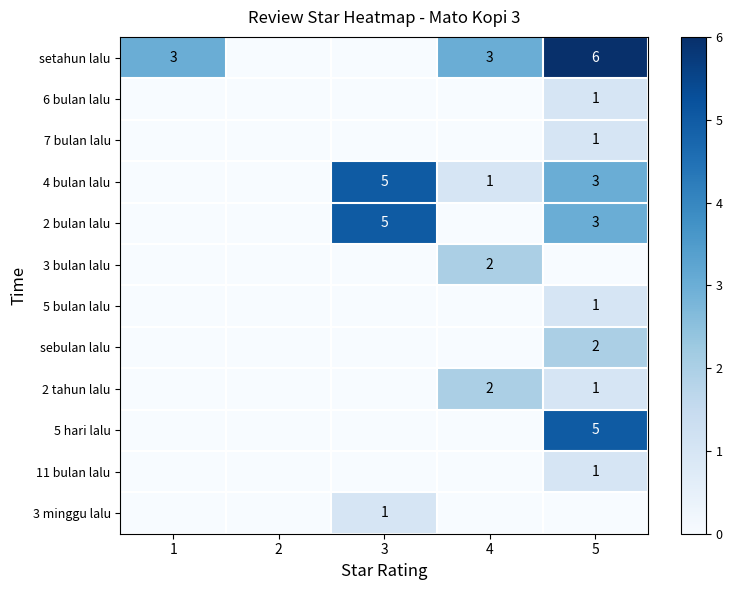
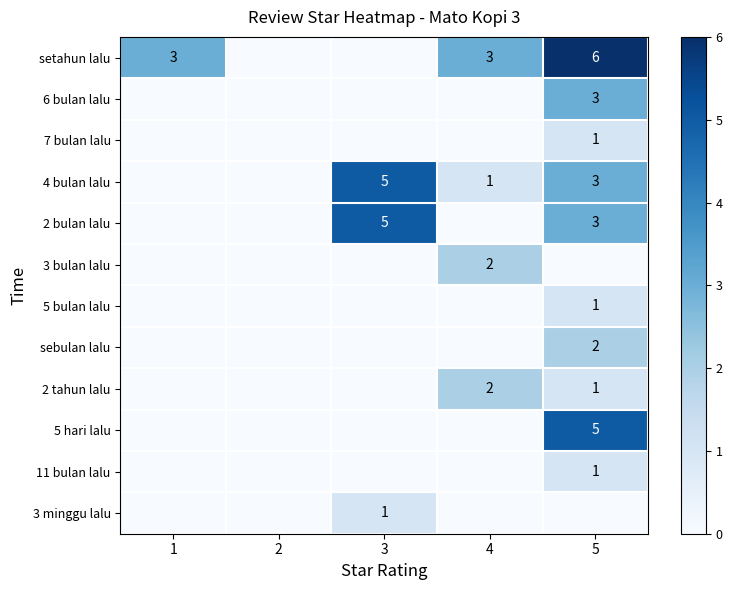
6 bulan lalu, 5: 1 -> 3
